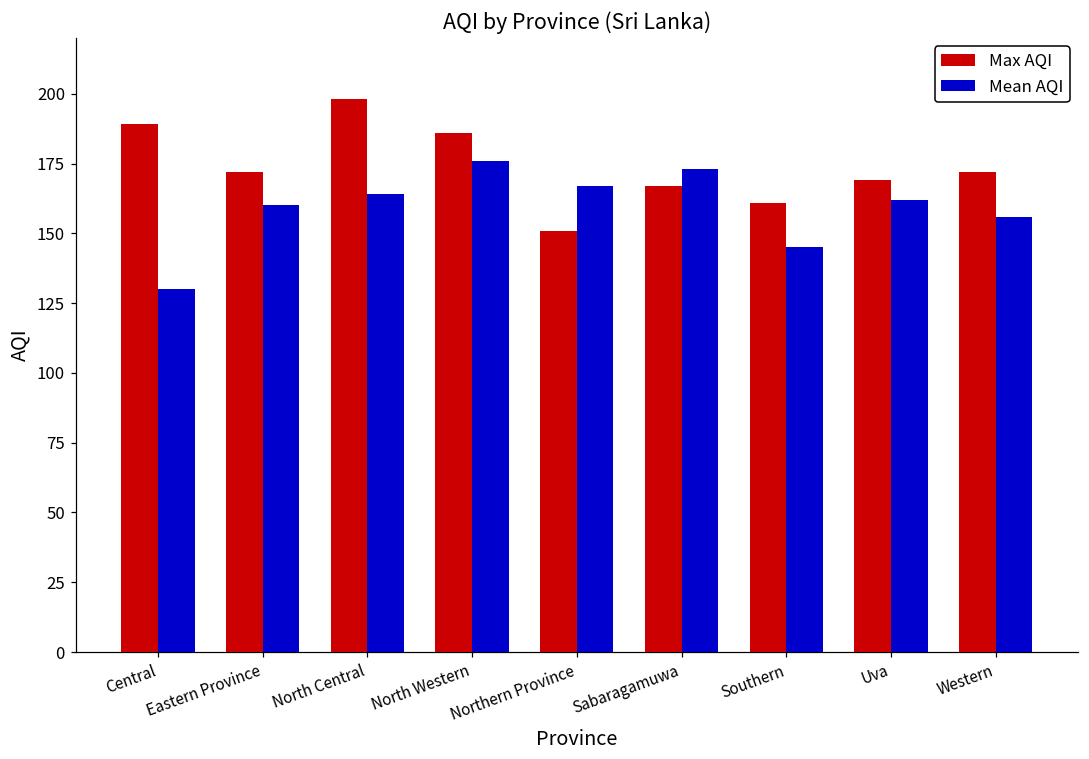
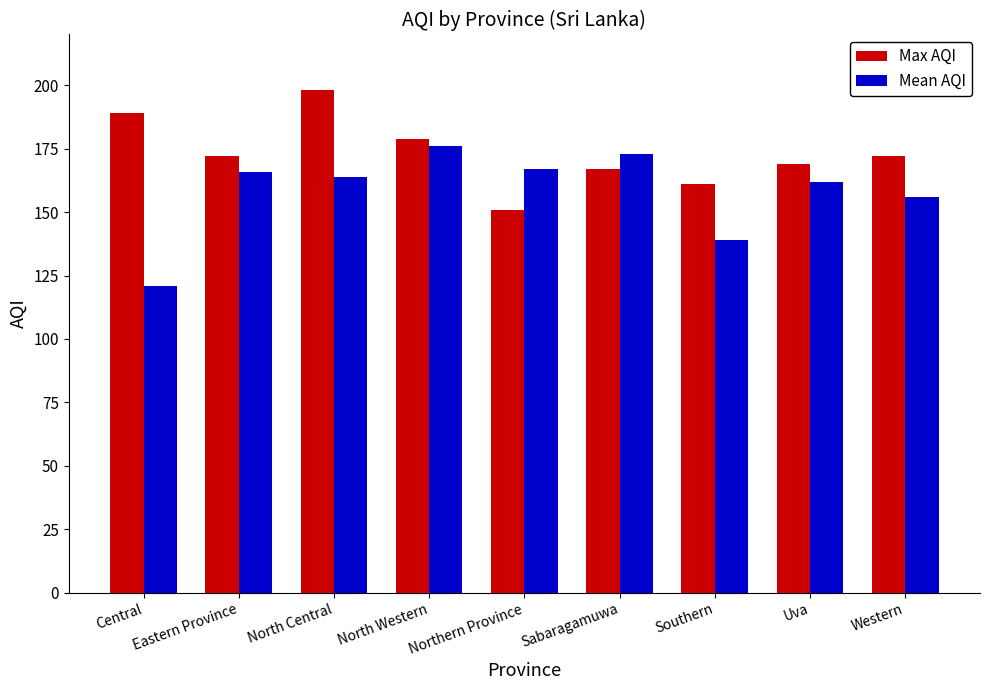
Mean AQI, Central: 130 -> 121
Mean AQI, Eastern Province: 160 -> 166
Max AQI, North Western: 186 -> 179
Mean AQI, Southern: 145 -> 139
